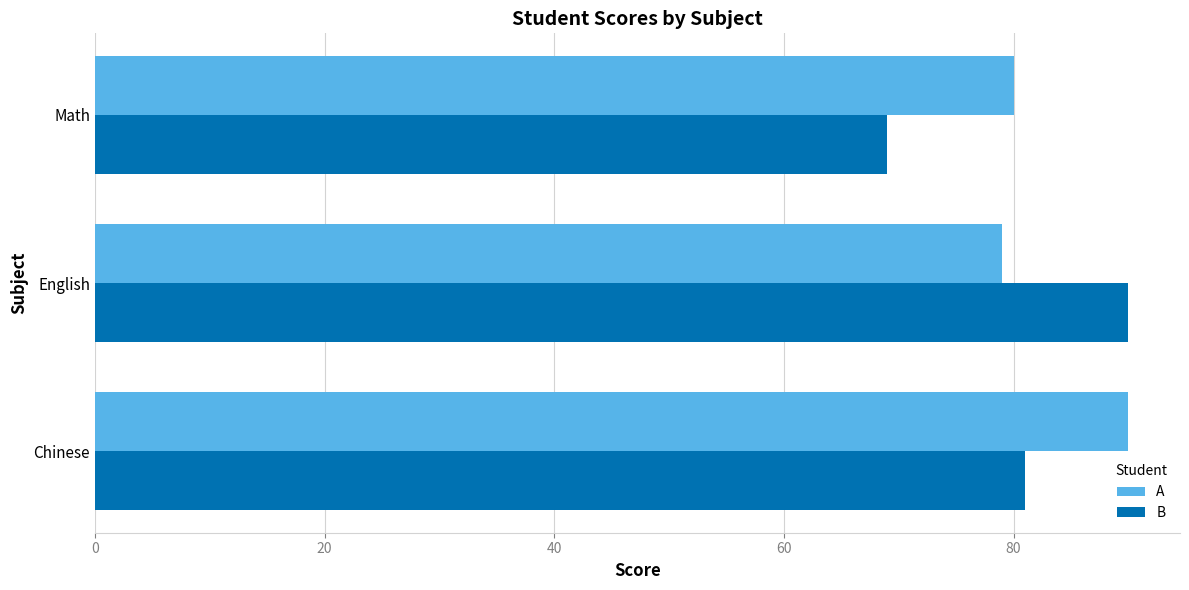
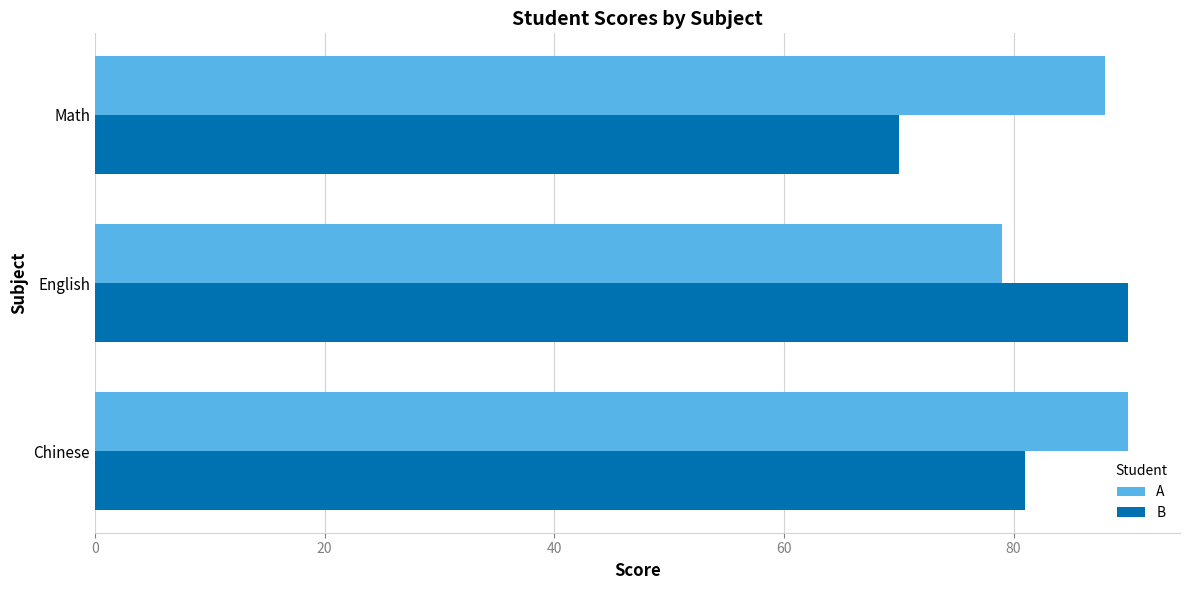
A, Math: 80 -> 88
B, Math: 69 -> 70
